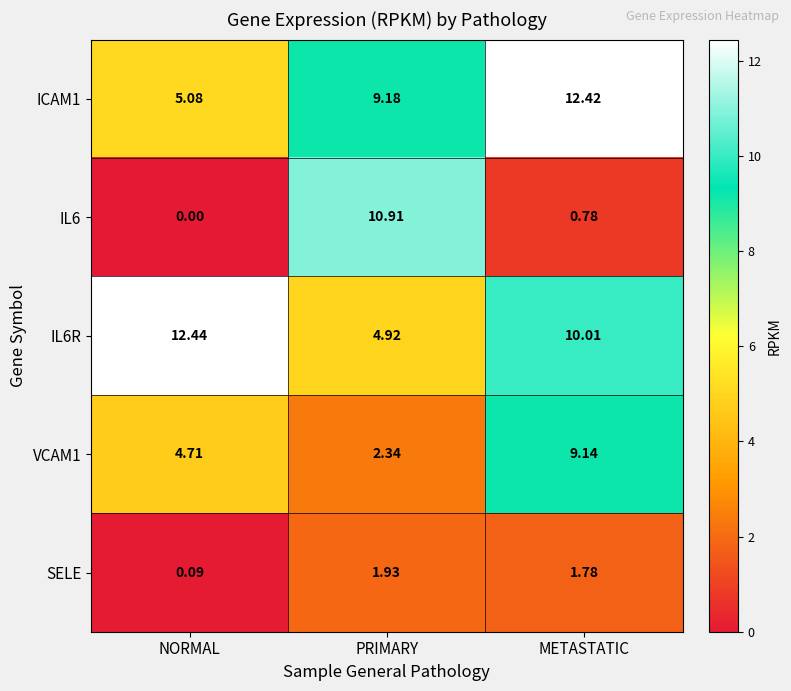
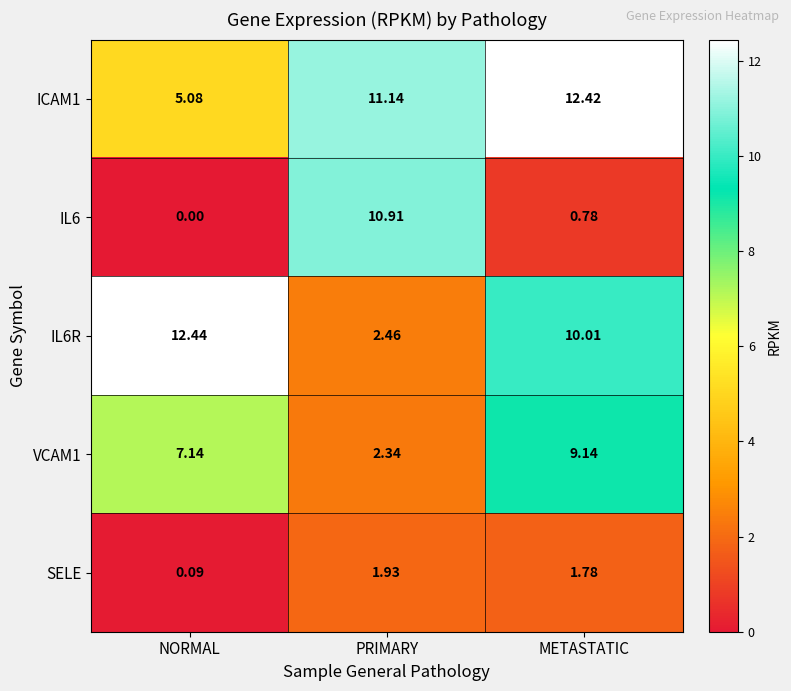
ICAM1, PRIMARY: 9.18 -> 11.14
IL6R, PRIMARY: 4.92 -> 2.46
VCAM1, NORMAL: 4.71 -> 7.14
